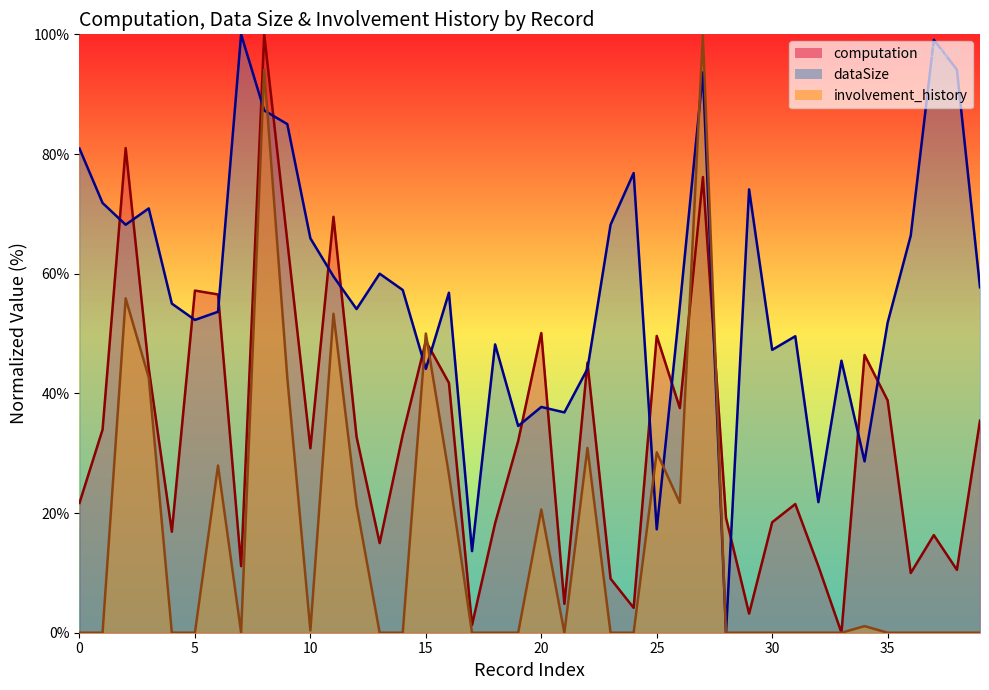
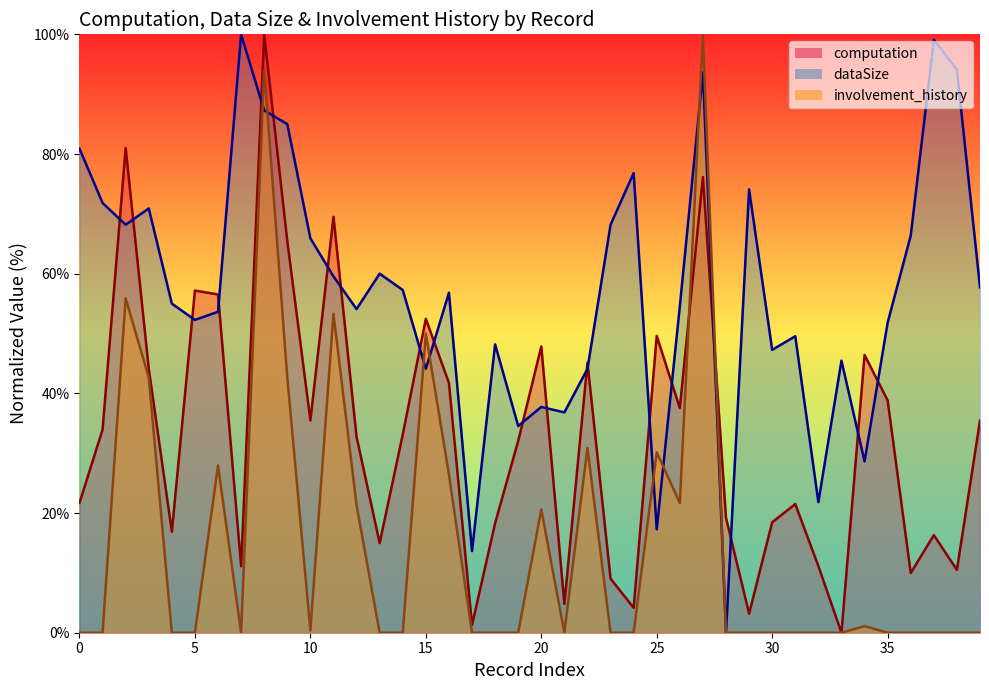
computation, 10: 31% -> 35%
computation, 15: 49% -> 52%
computation, 20: 50% -> 48%
